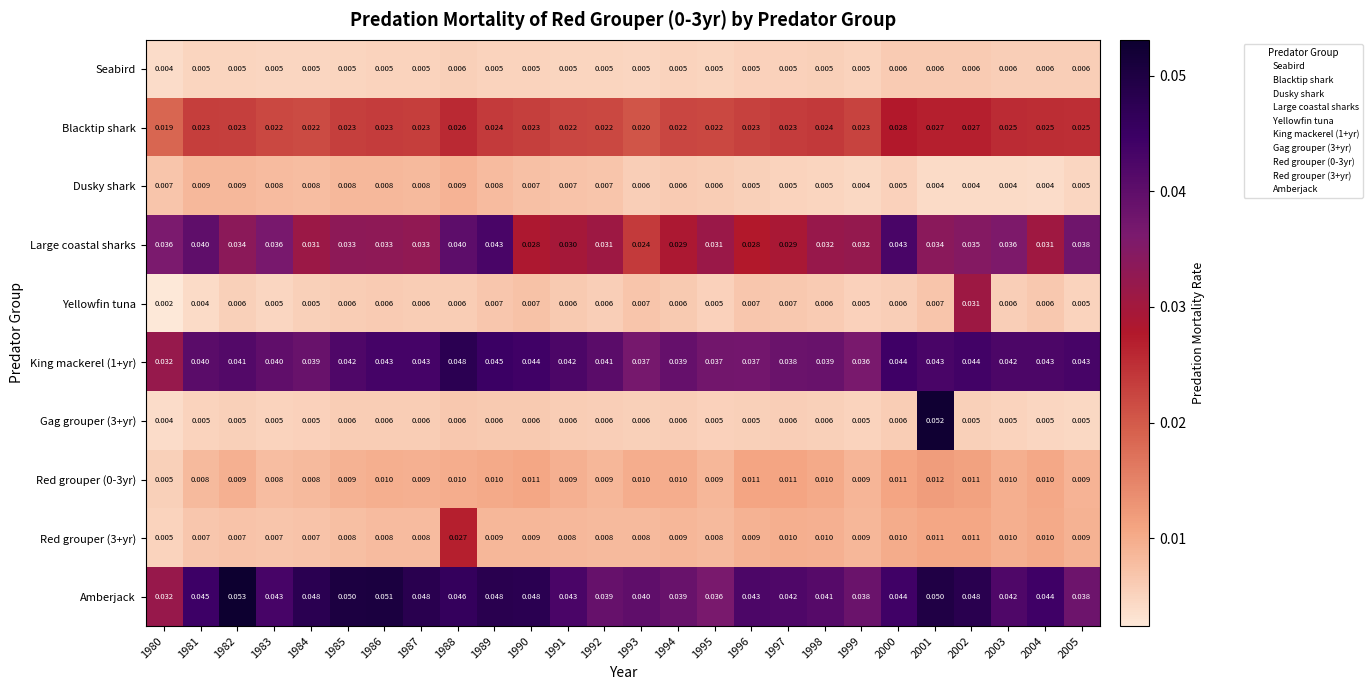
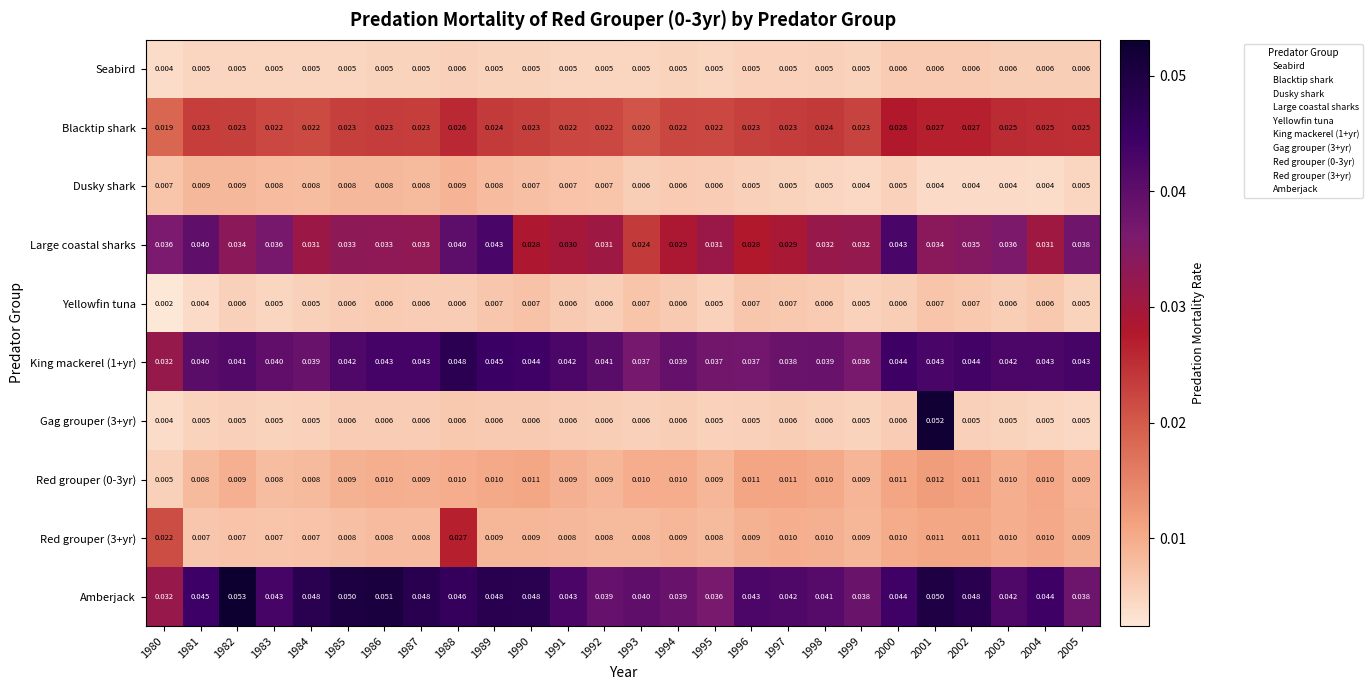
Yellowfin tuna, 2002: 0.031 -> 0.007
Red grouper (3+yr), 1980: 0.005 -> 0.022
